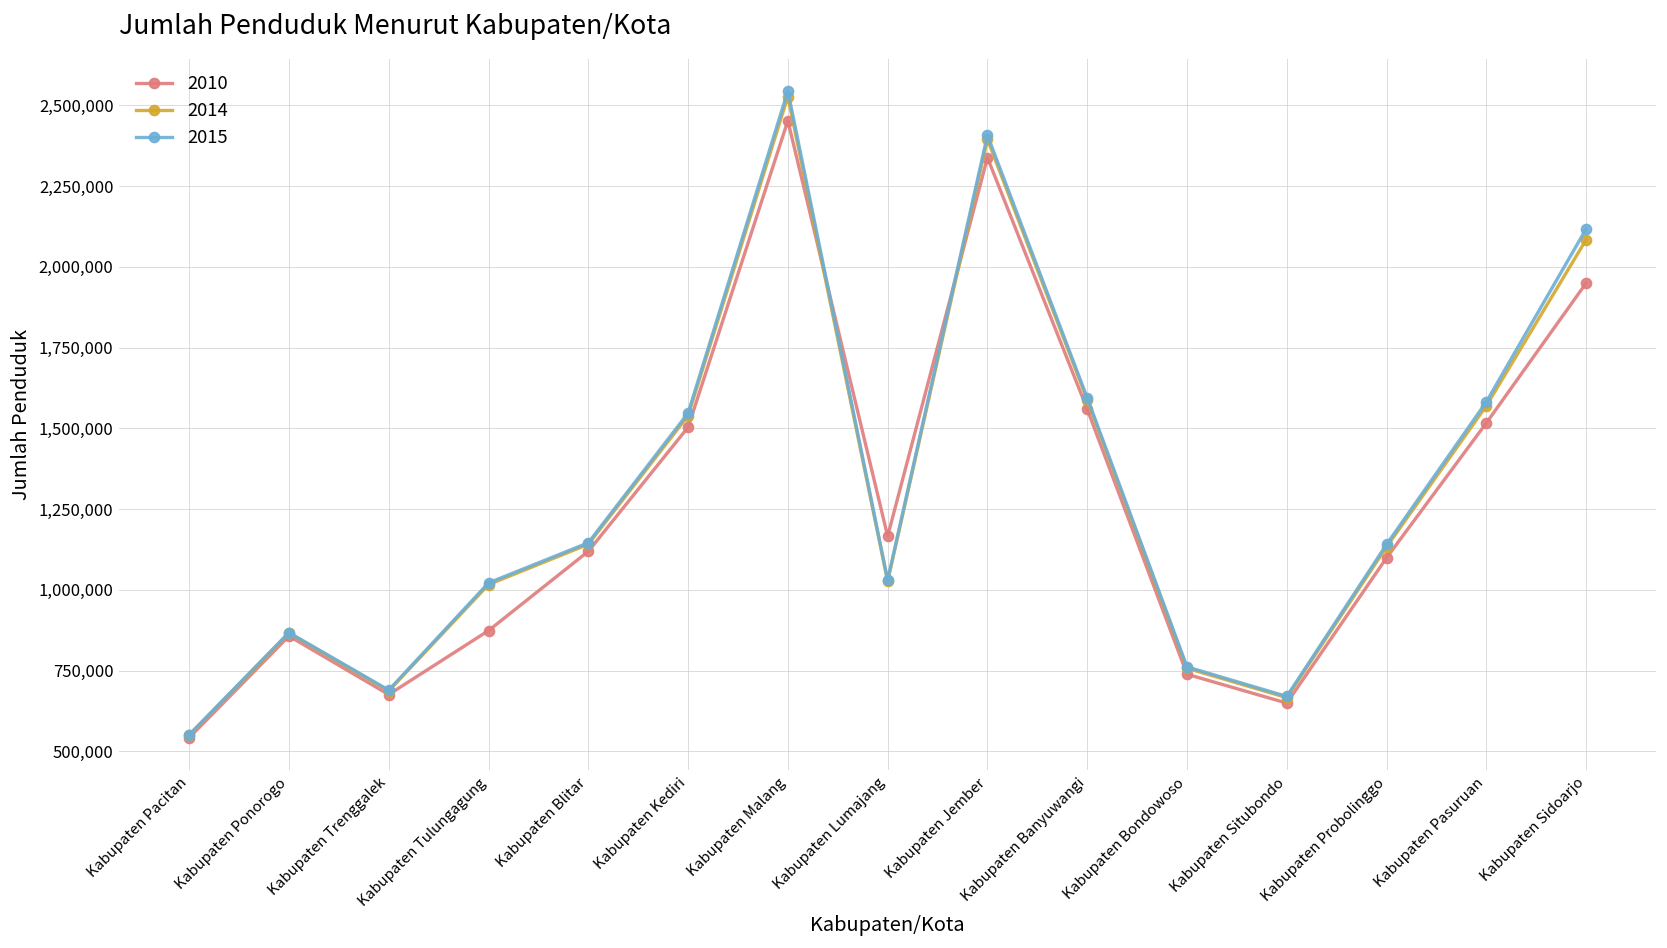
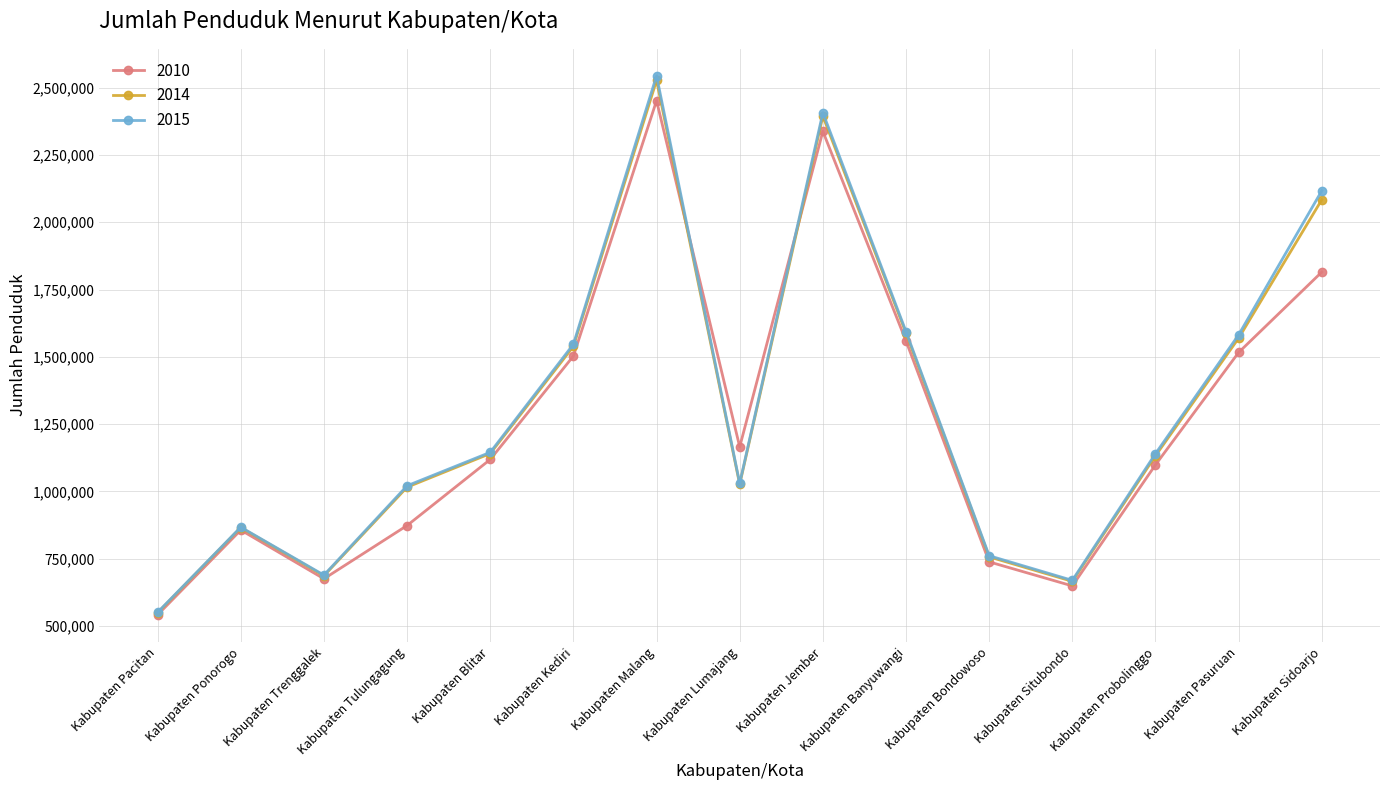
2010, Kabupaten Sidoarjo: 1,950,000 -> 1,820,000
